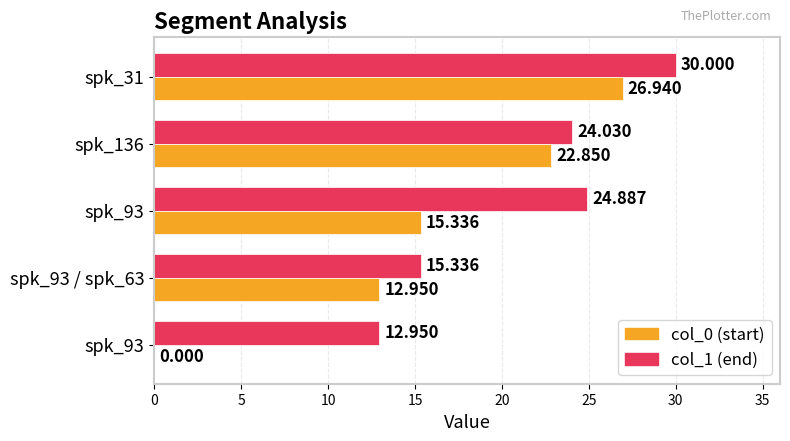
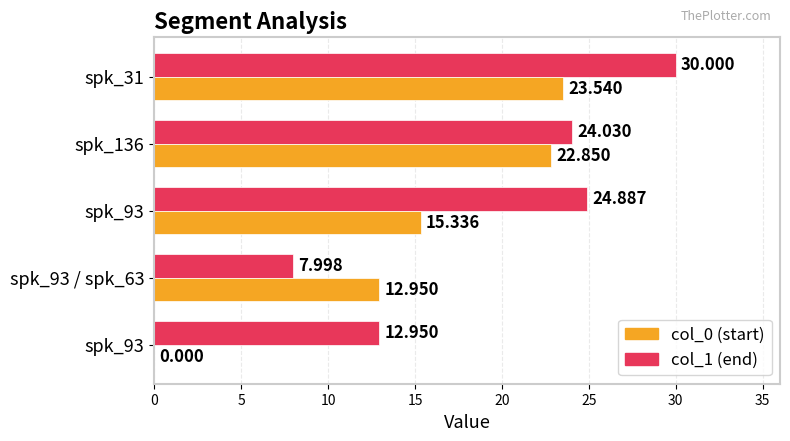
col_0 (start), spk_31: 26.940 -> 23.540
col_1 (end), spk_93 / spk_63: 15.336 -> 7.998
